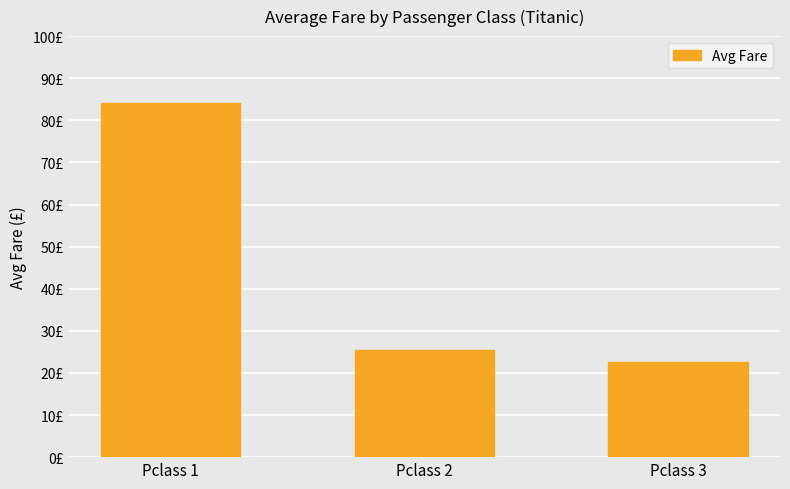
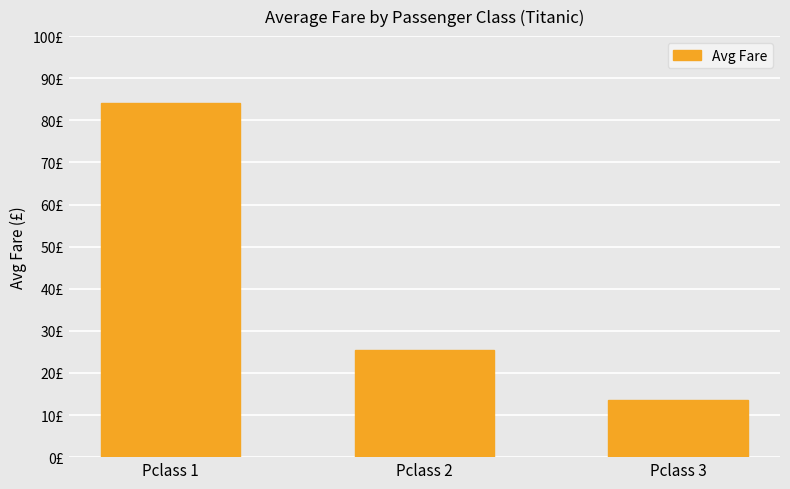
Pclass 3: 23£ -> 14£
